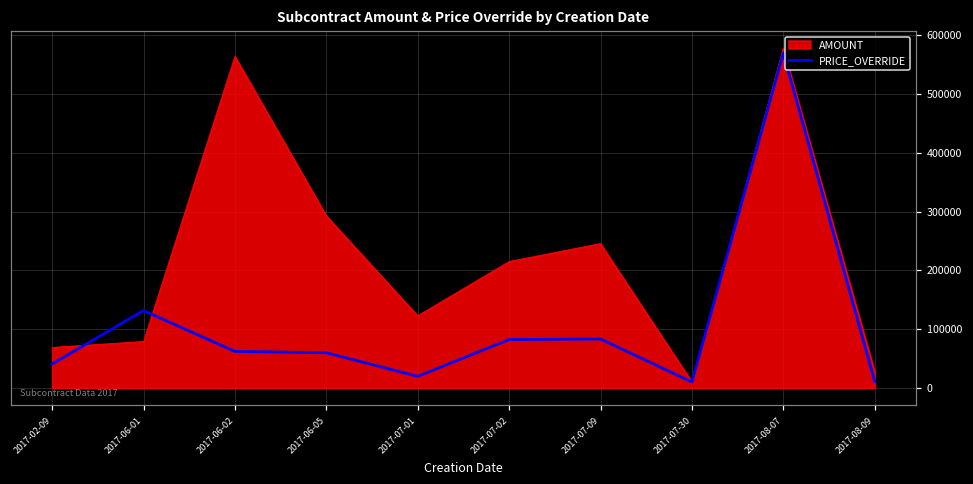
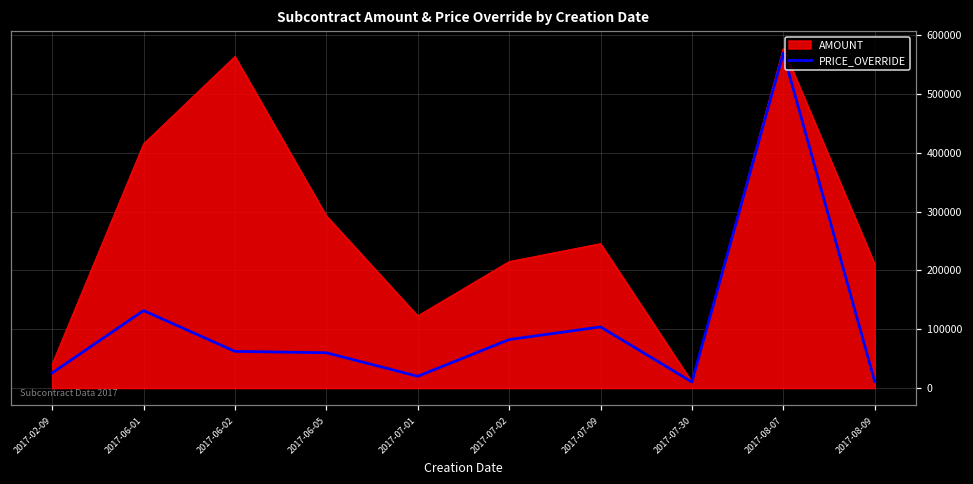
AMOUNT, 2017-02-09: 70000 -> 40000
PRICE_OVERRIDE, 2017-02-09: 40000 -> 30000
AMOUNT, 2017-06-01: 80000 -> 420000
PRICE_OVERRIDE, 2017-07-09: 80000 -> 100000
AMOUNT, 2017-08-09: 30000 -> 210000
